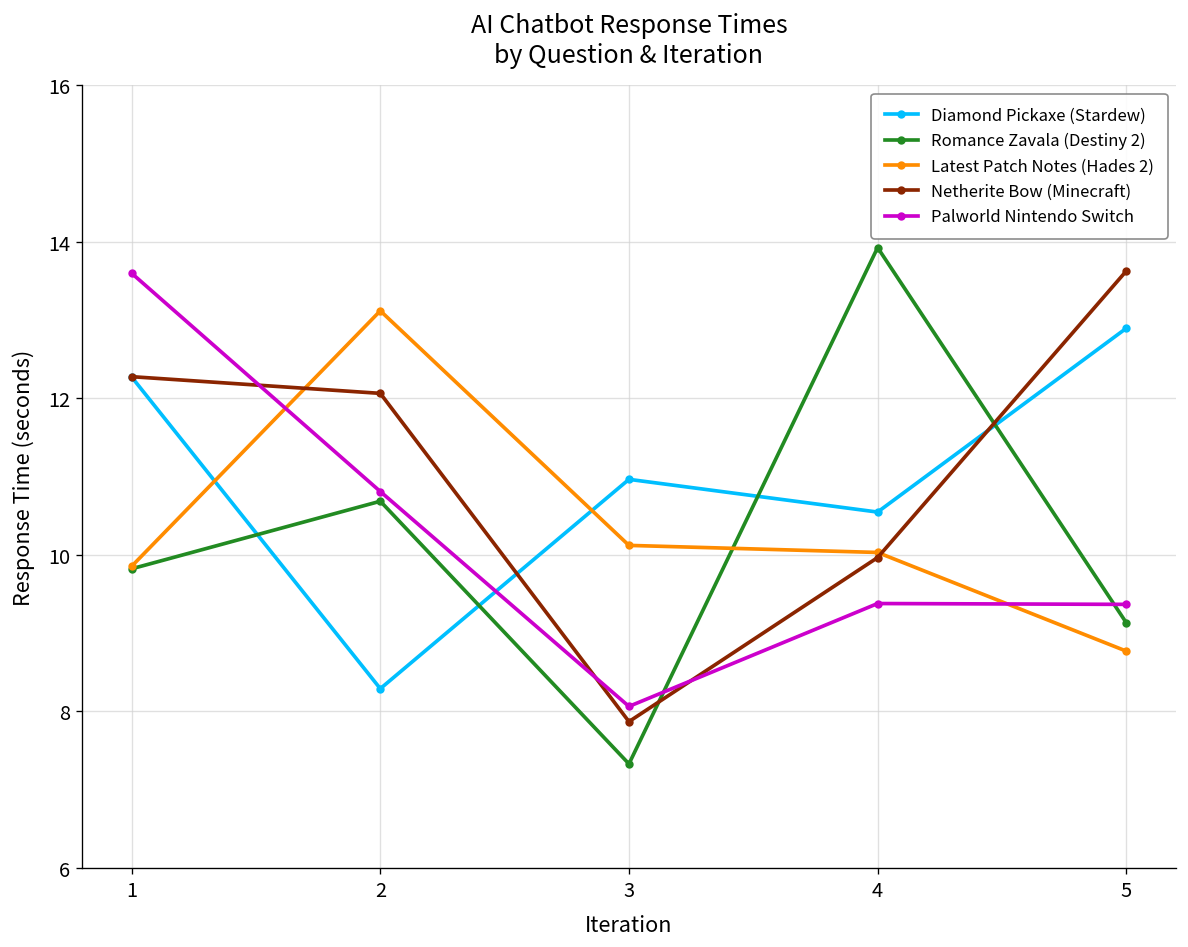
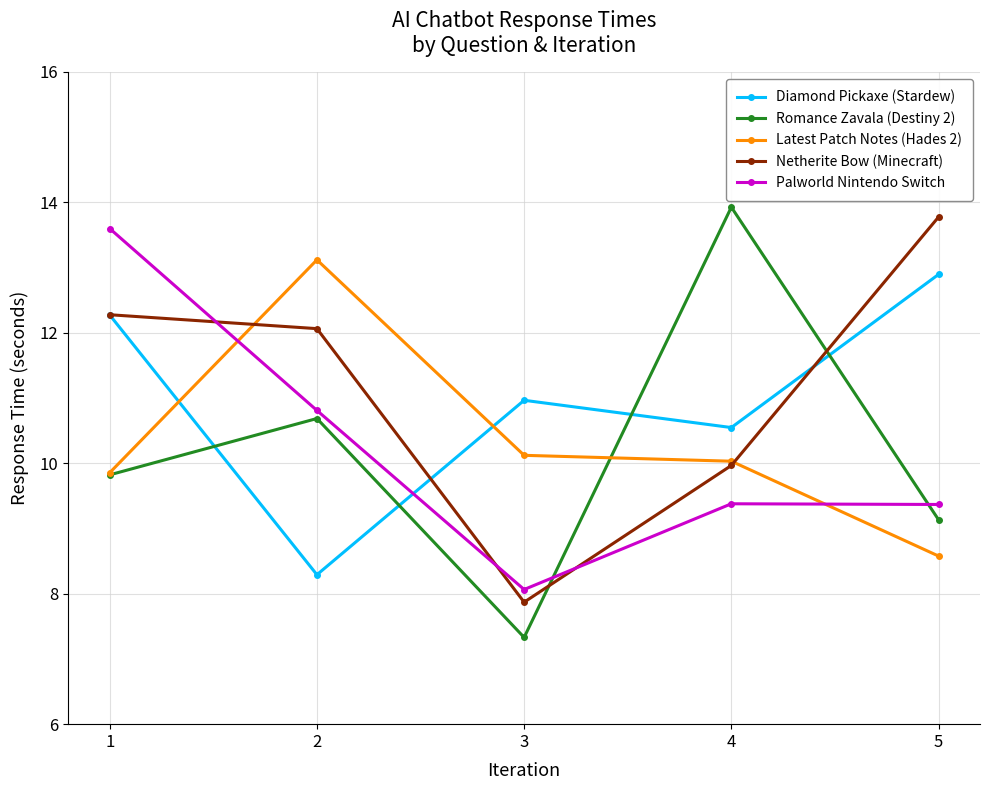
Latest Patch Notes (Hades 2), 5: 8.8 -> 8.6
Netherite Bow (Minecraft), 5: 13.6 -> 13.8
